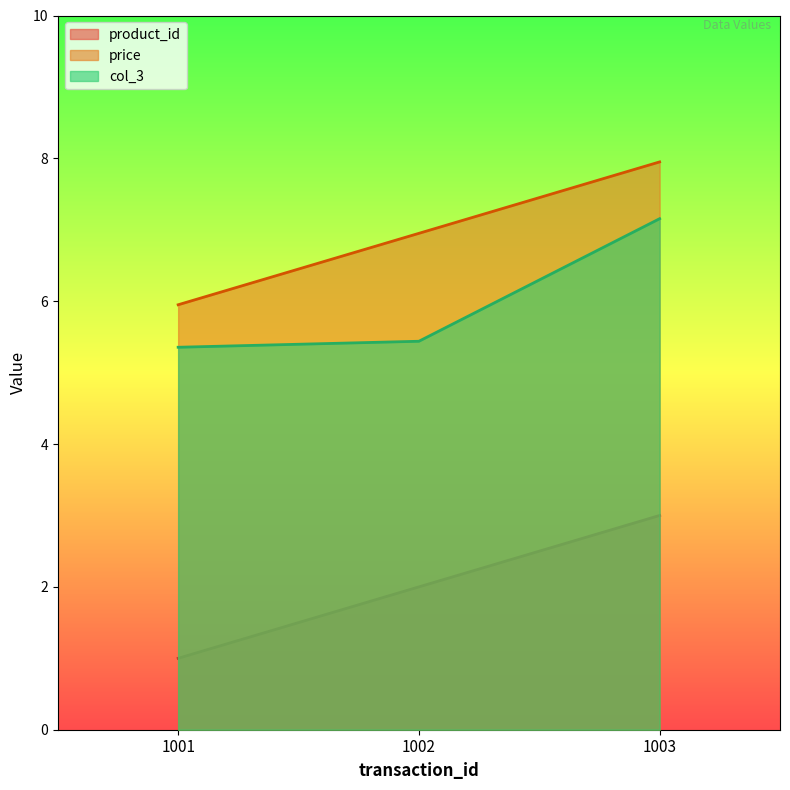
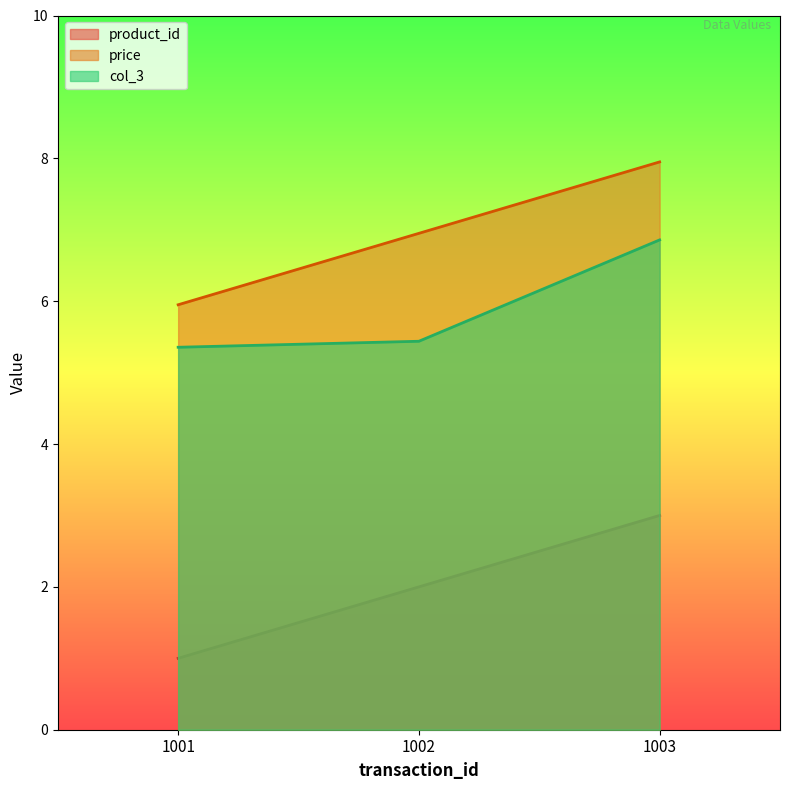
col_3, 1003: 7.2 -> 6.9
